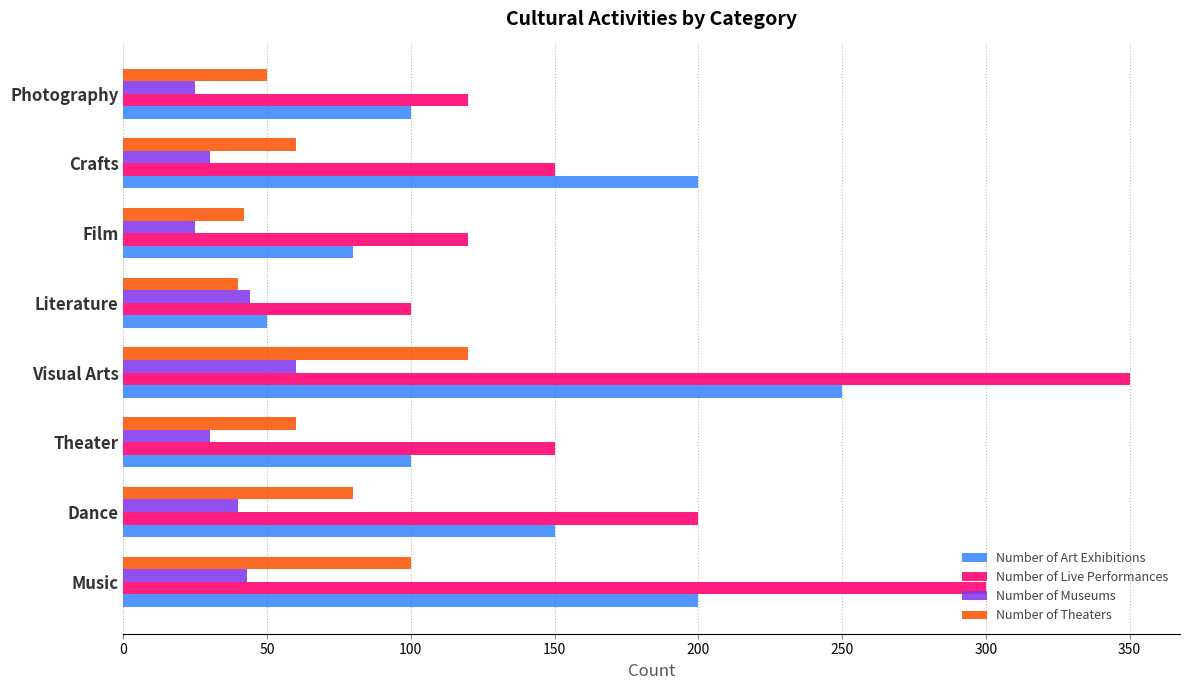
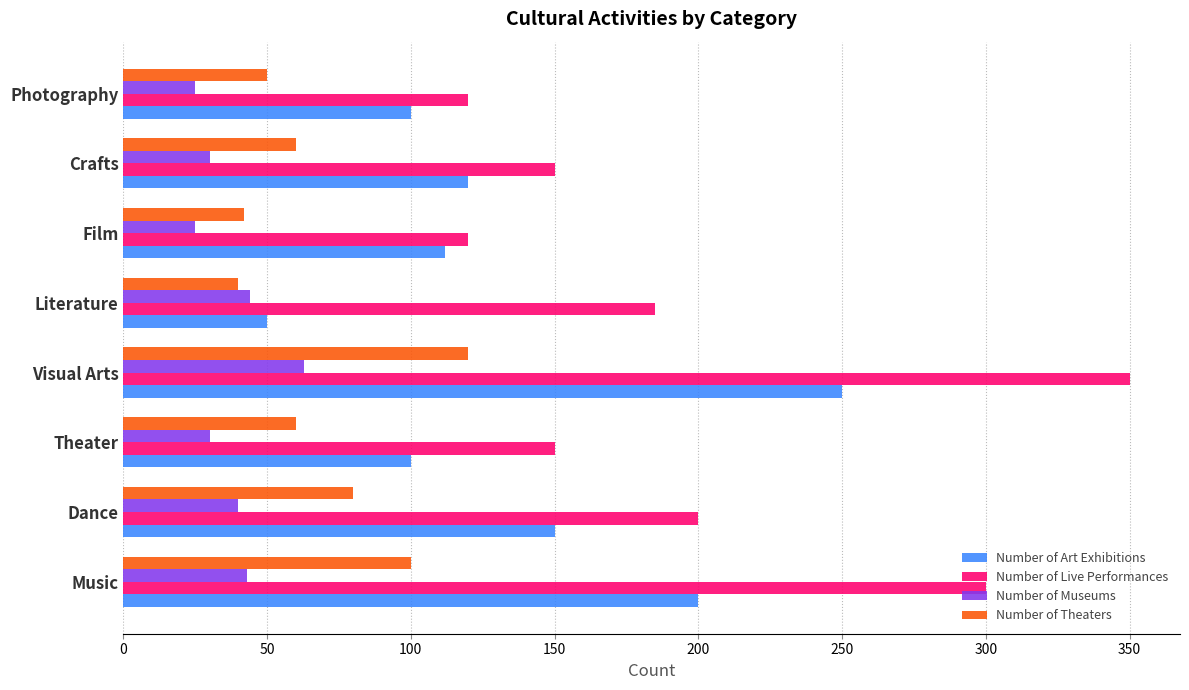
Number of Art Exhibitions, Crafts: 200 -> 120
Number of Art Exhibitions, Film: 80 -> 112
Number of Live Performances, Literature: 100 -> 185
Number of Museums, Visual Arts: 60 -> 63
